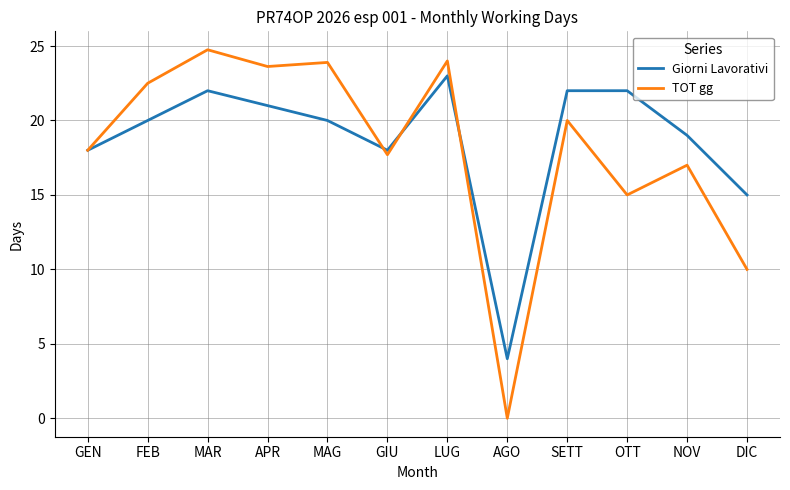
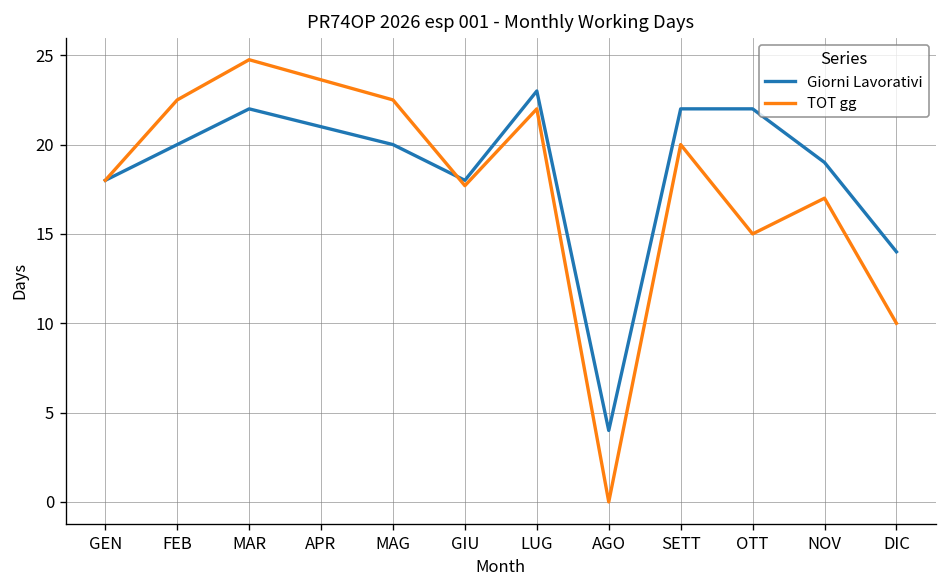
TOT gg, MAG: 23.9 -> 22.5
TOT gg, LUG: 24 -> 22
Giorni Lavorativi, DIC: 15 -> 14
